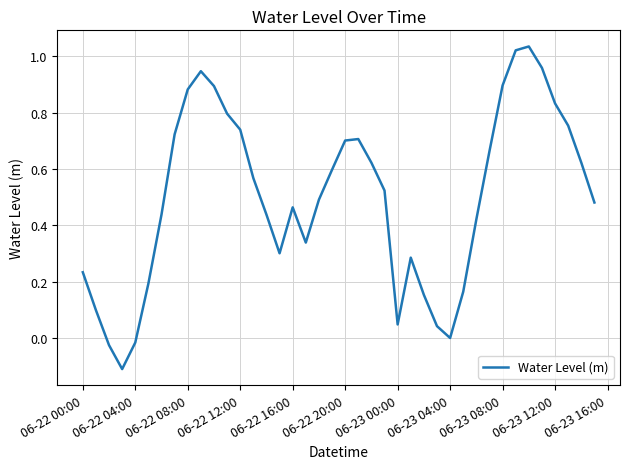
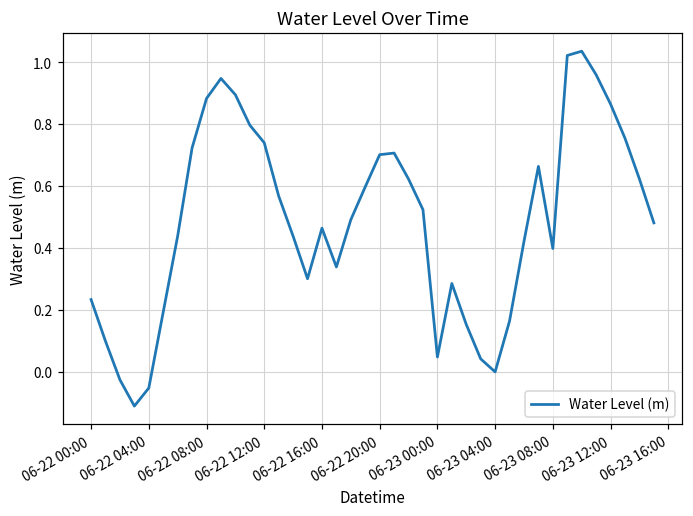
06-22 04:00: -0.02 -> -0.05
06-23 08:00: 0.90 -> 0.40
06-23 12:00: 0.83 -> 0.86
